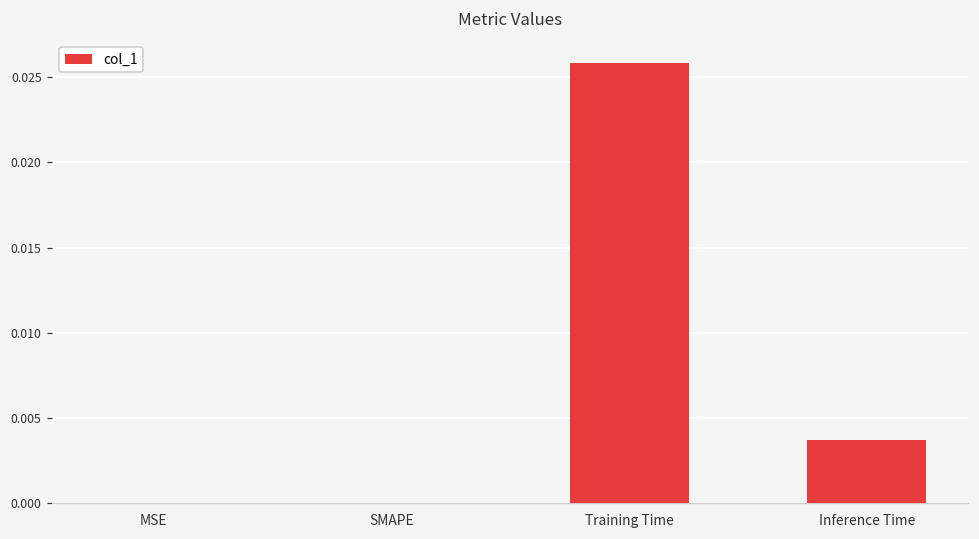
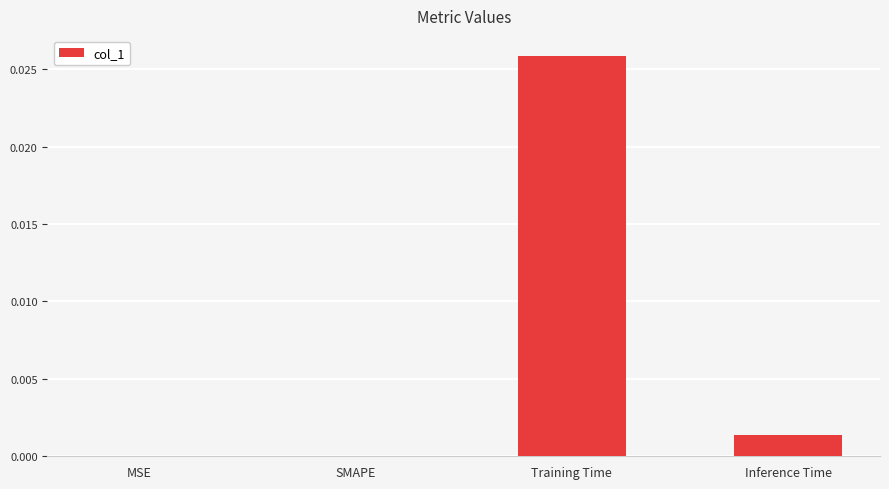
Inference Time: 0.0037 -> 0.0013
